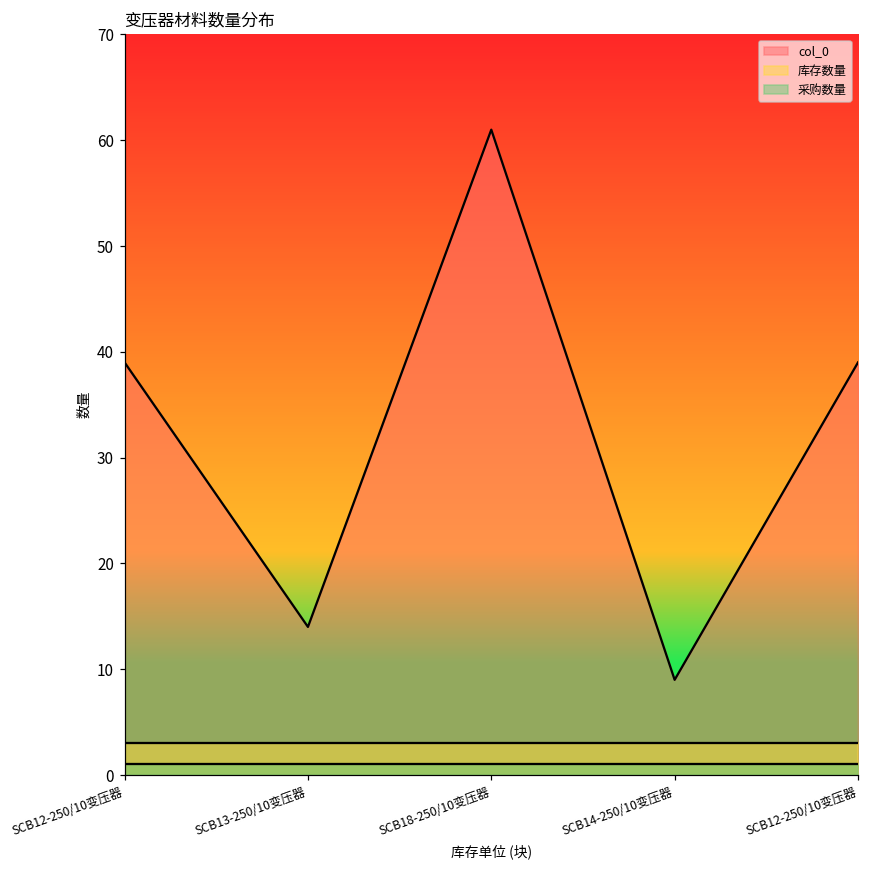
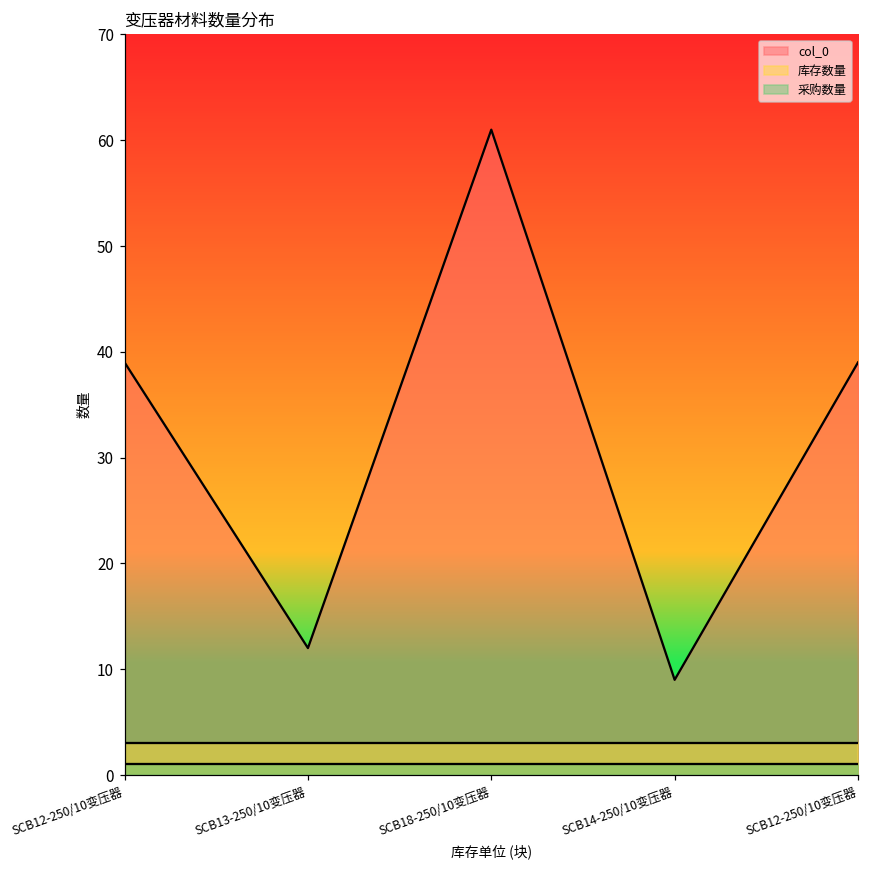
col_0, SCB13-250/10变压器: 14 -> 12
